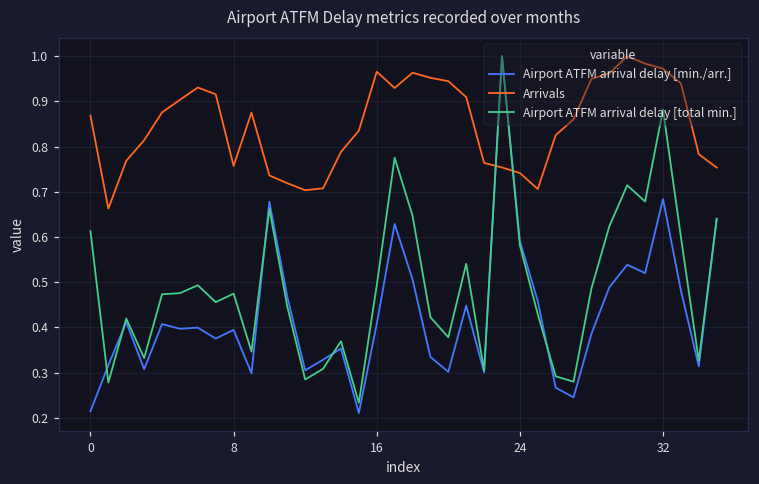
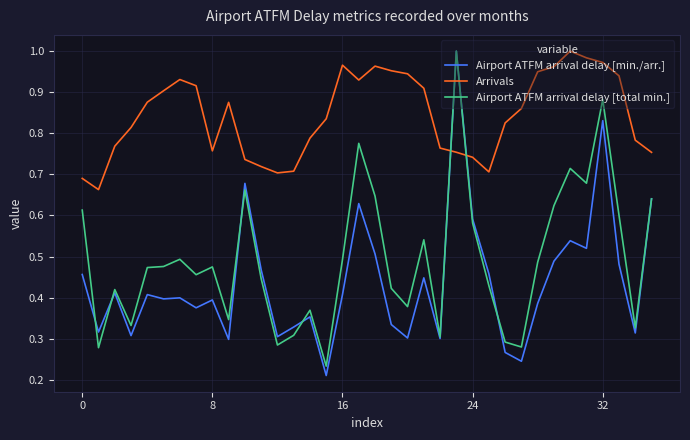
Airport ATFM arrival delay [min./arr.], 0: 0.21 -> 0.46
Arrivals, 0: 0.87 -> 0.69
Airport ATFM arrival delay [min./arr.], 32: 0.68 -> 0.83
